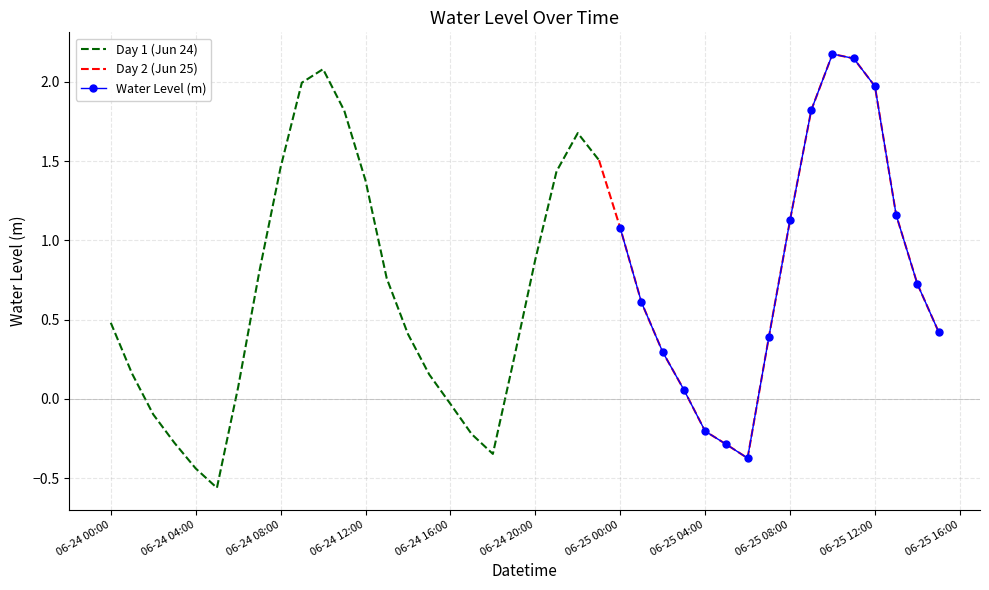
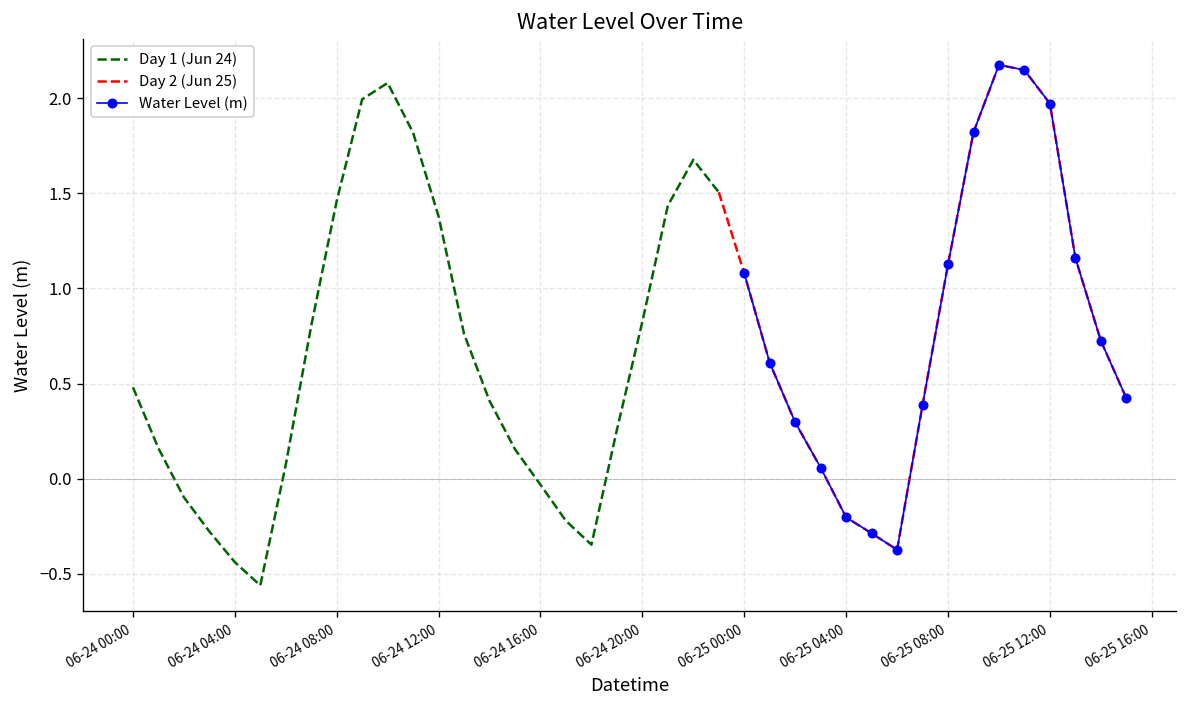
Day 1 (Jun 24), 06-24 20:00: 0.88 -> 0.83
